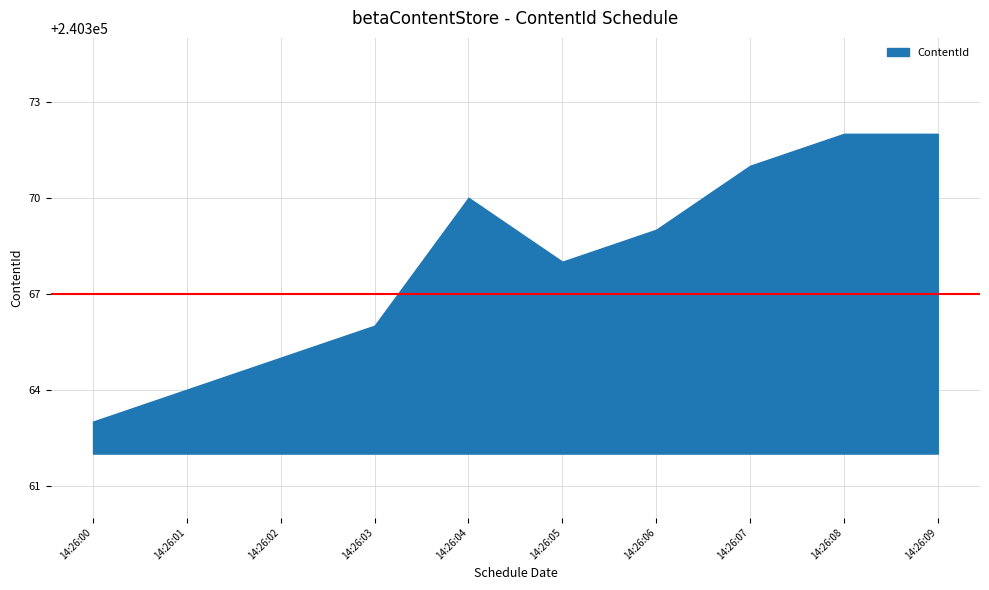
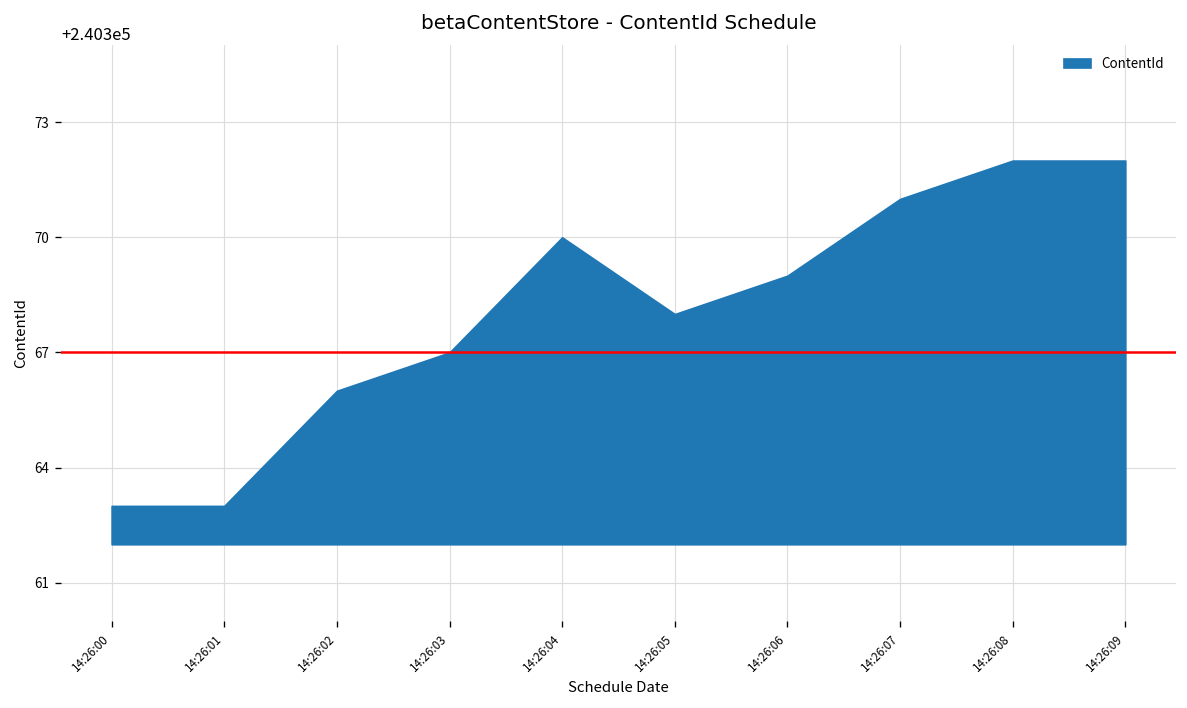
14:26:01: 240364 -> 240363
14:26:02: 240365 -> 240366
14:26:03: 240366 -> 240367
